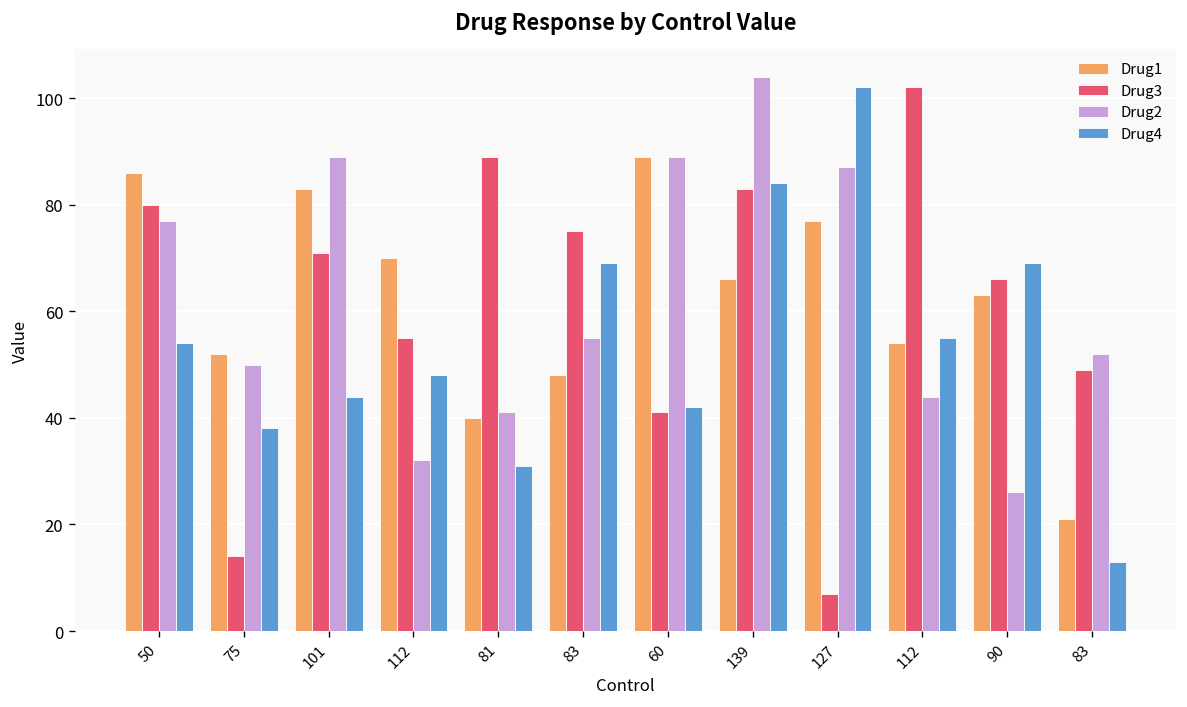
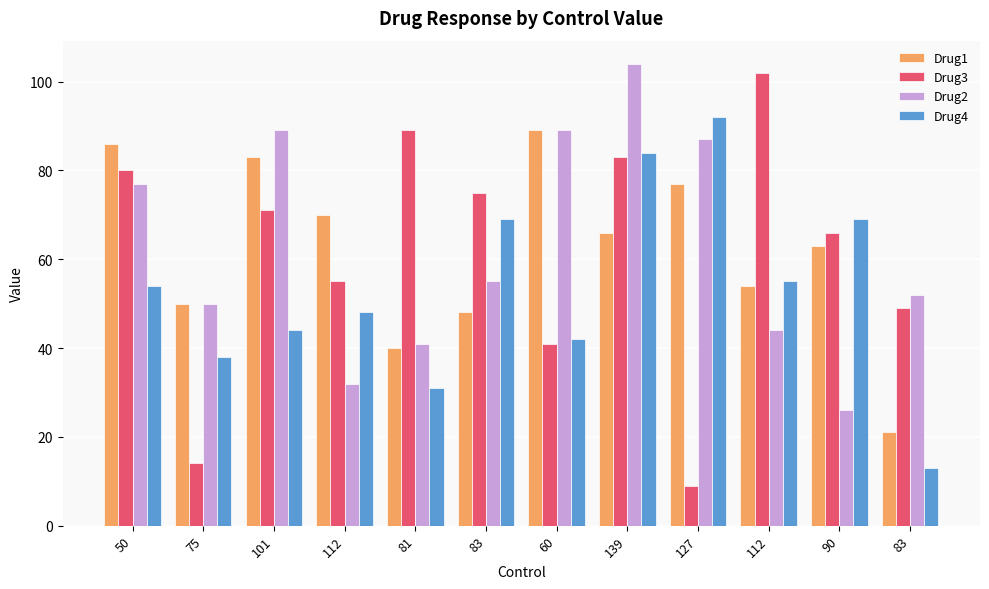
Drug1, 75: 52 -> 50
Drug3, 127: 7 -> 9
Drug4, 127: 102 -> 92
